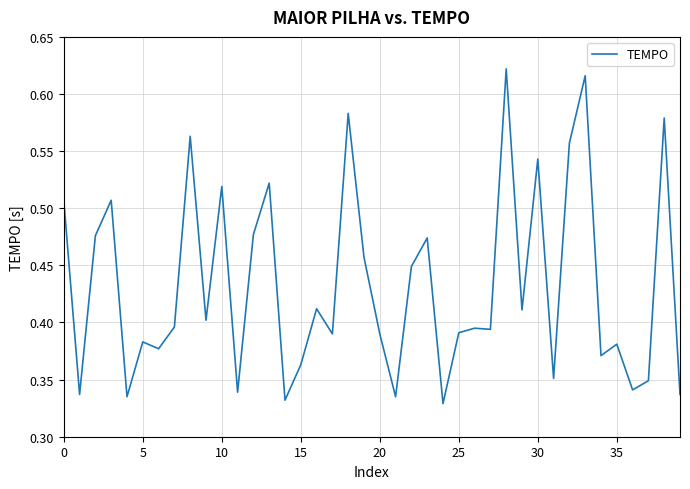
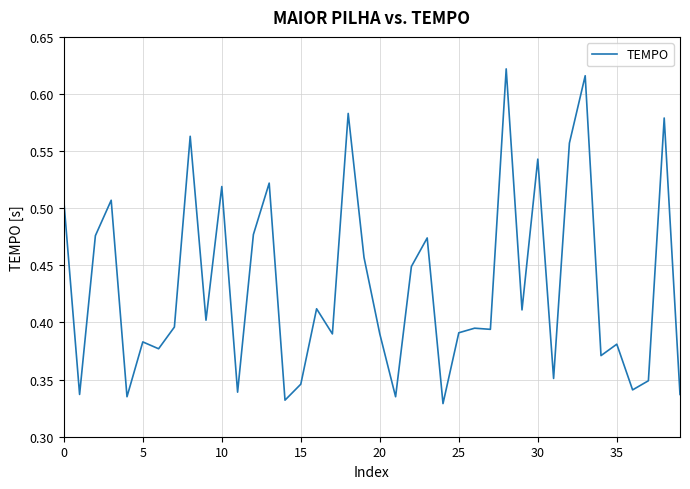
15: 0.363 -> 0.346
